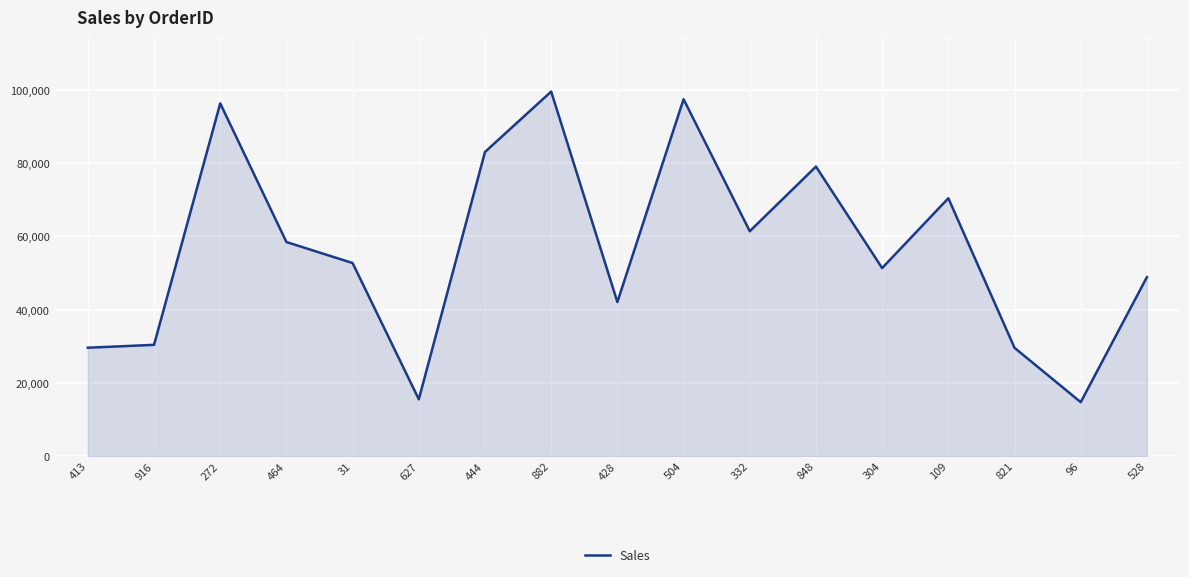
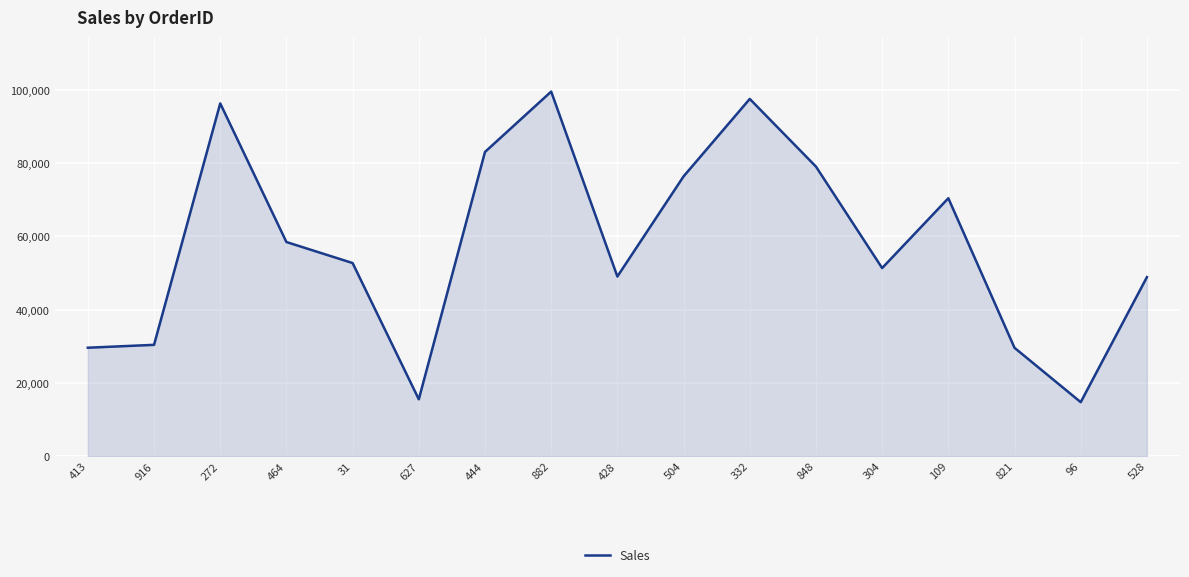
428: 42,000 -> 49,000
504: 98,000 -> 76,000
332: 61,000 -> 98,000
